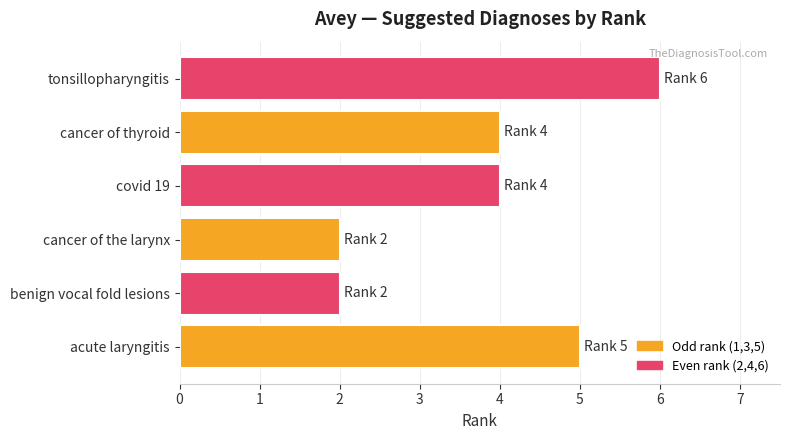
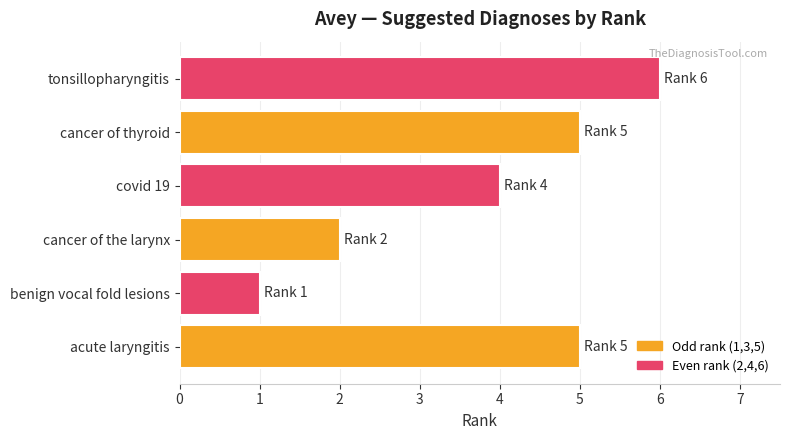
cancer of thyroid: 4 -> 5
benign vocal fold lesions: 2 -> 1
